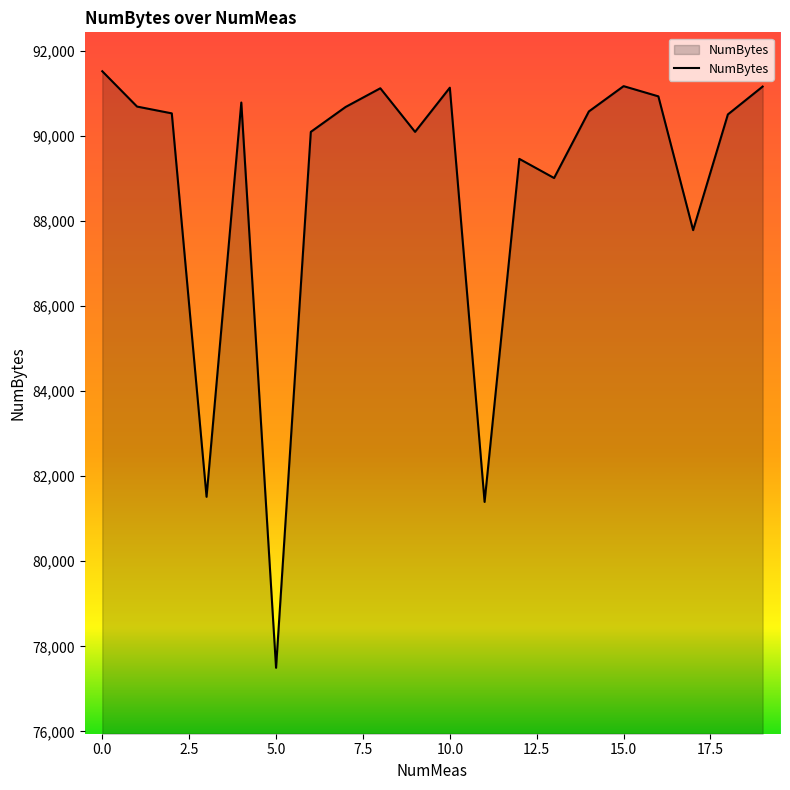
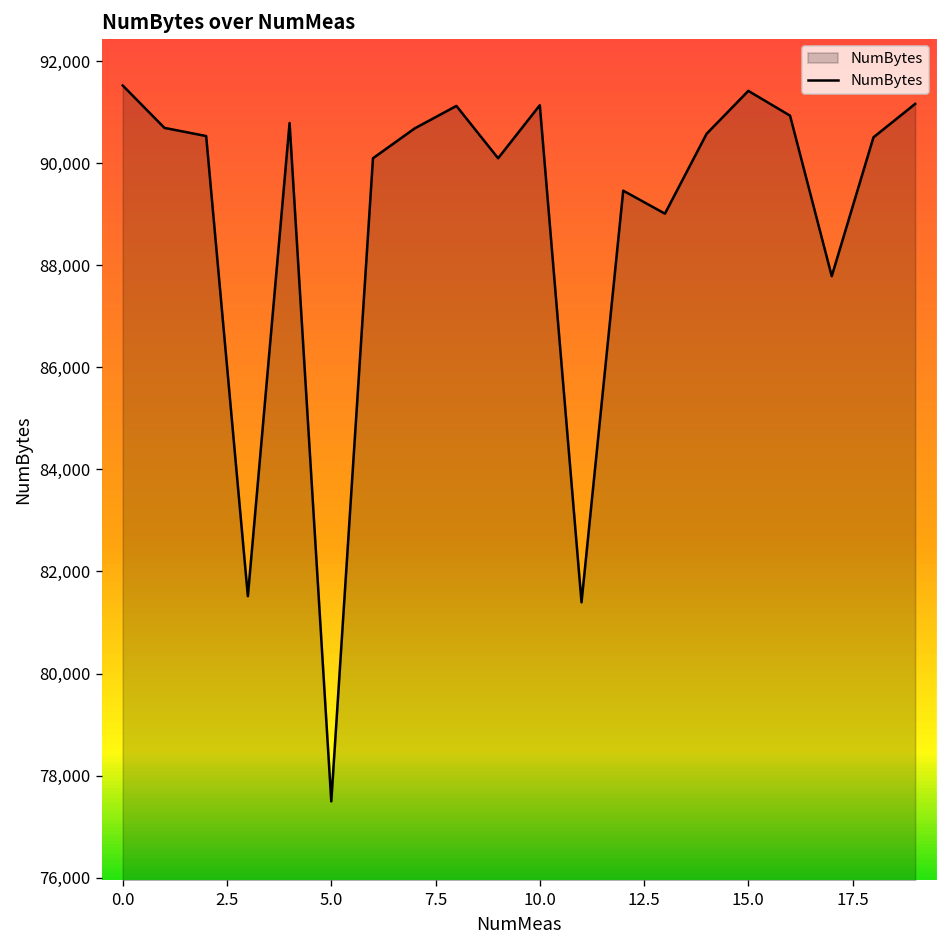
15.0: 91,200 -> 91,400
